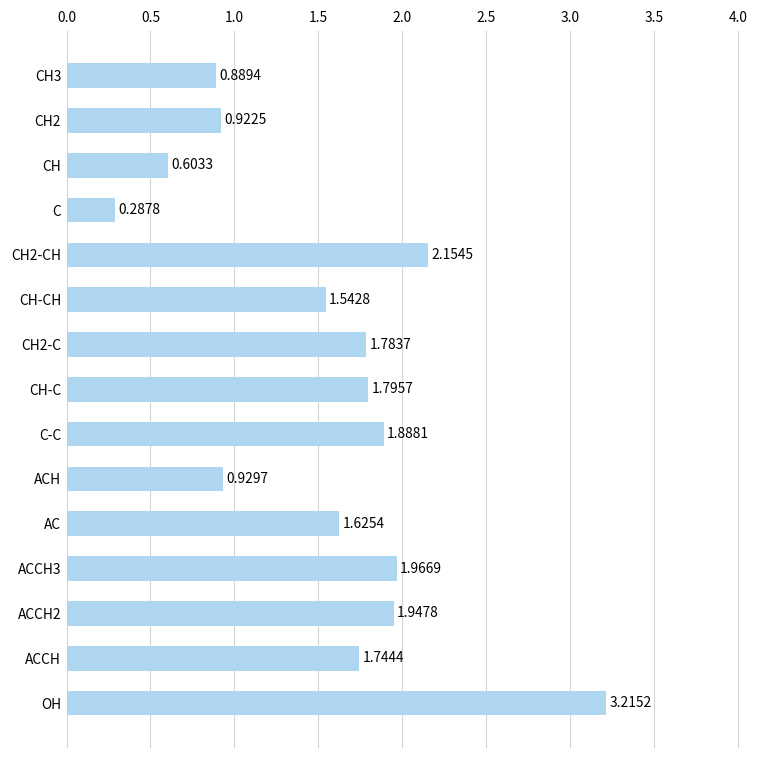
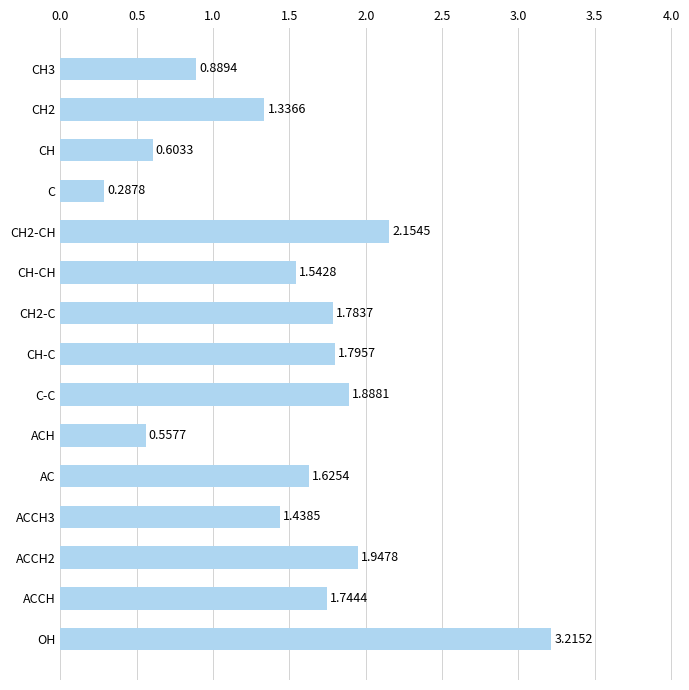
CH2: 0.9225 -> 1.3366
ACH: 0.9297 -> 0.5577
ACCH3: 1.9669 -> 1.4385
